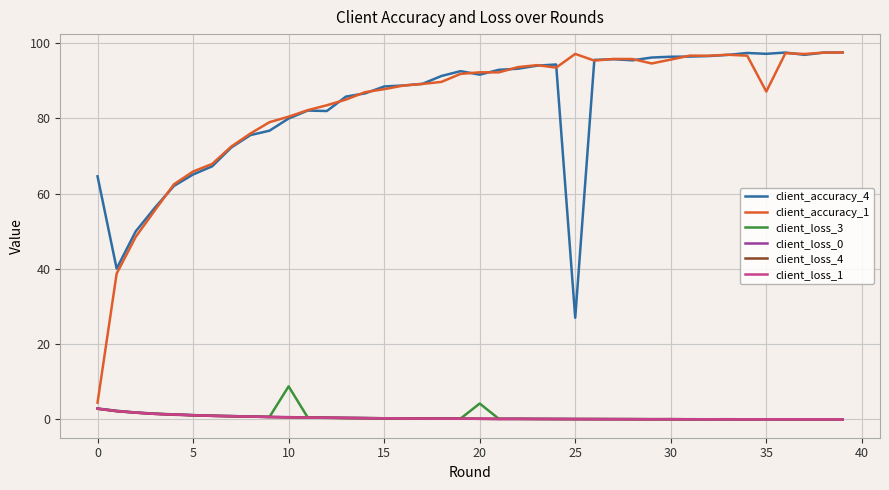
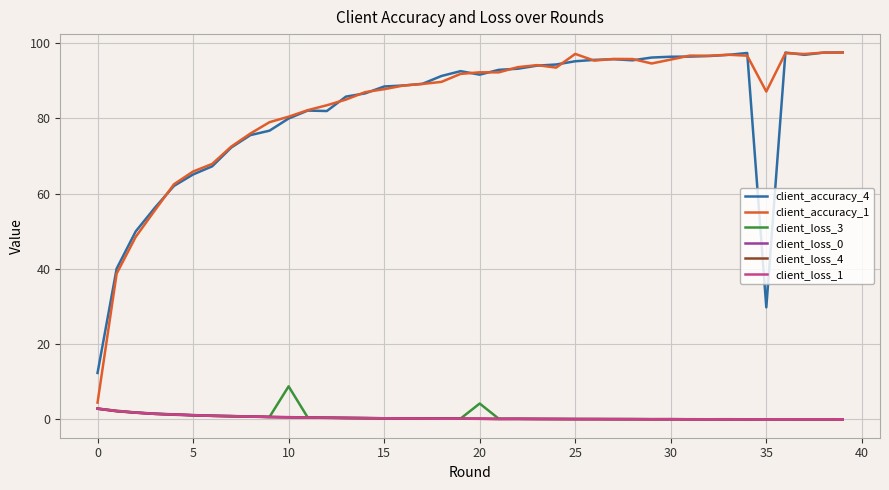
client_accuracy_4, 0: 65 -> 12
client_accuracy_4, 25: 27 -> 95
client_accuracy_4, 35: 97 -> 30
